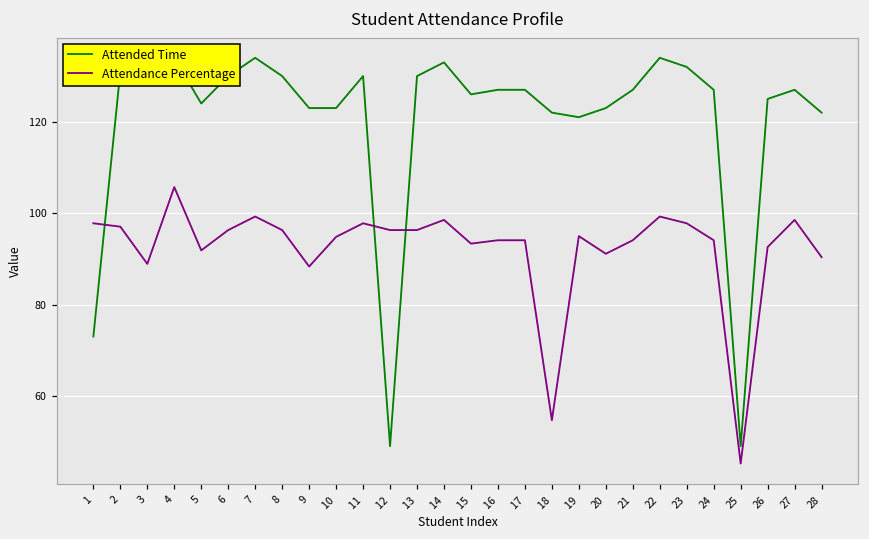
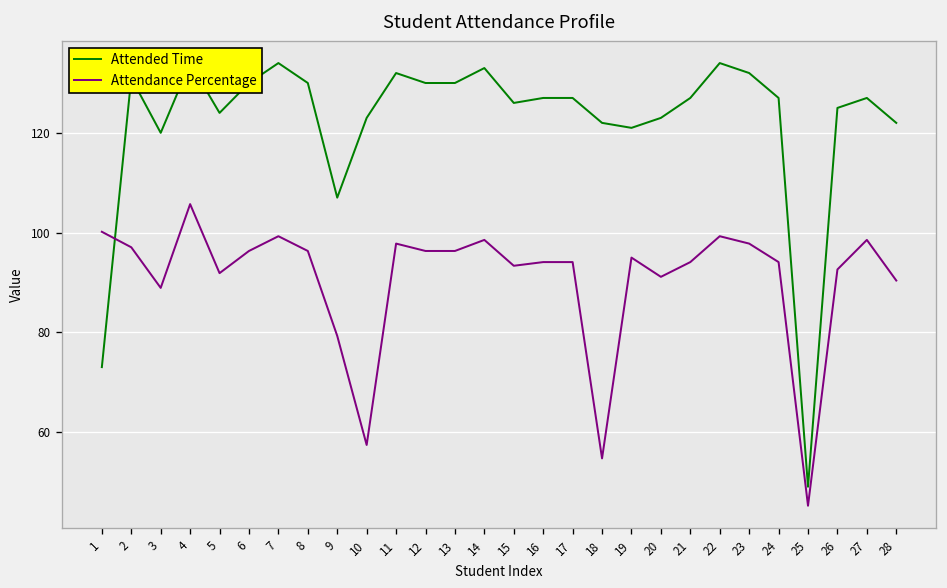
Attendance Percentage, 1: 98 -> 100
Attended Time, 3: 128 -> 120
Attended Time, 9: 123 -> 107
Attendance Percentage, 9: 88 -> 79
Attendance Percentage, 10: 95 -> 57
Attended Time, 11: 130 -> 132
Attended Time, 12: 49 -> 130
